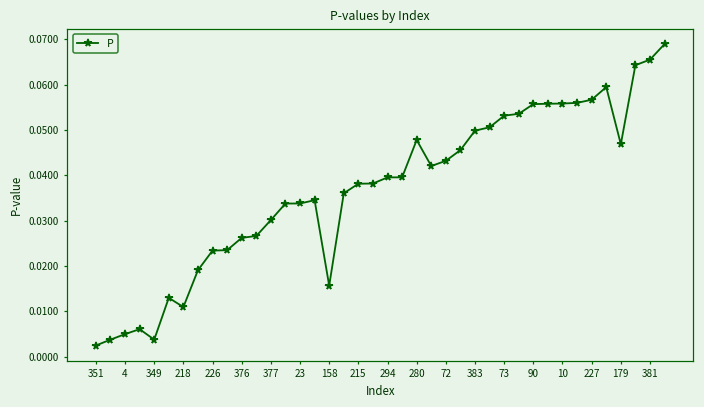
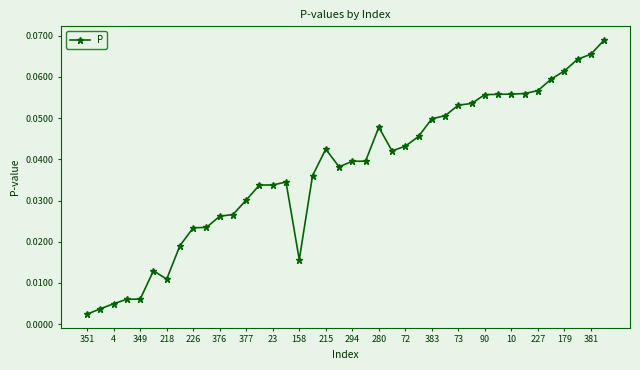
349: 0.004 -> 0.006
215: 0.038 -> 0.042
179: 0.047 -> 0.061
